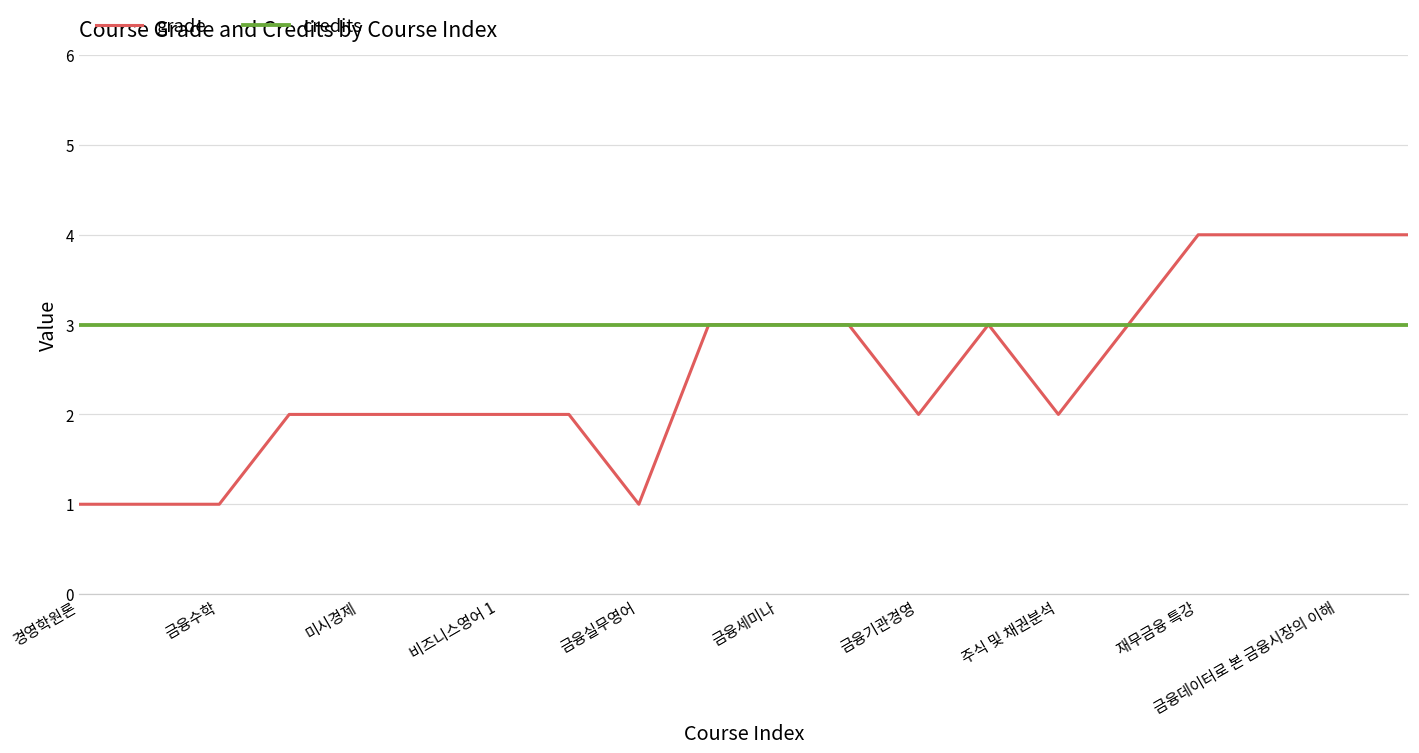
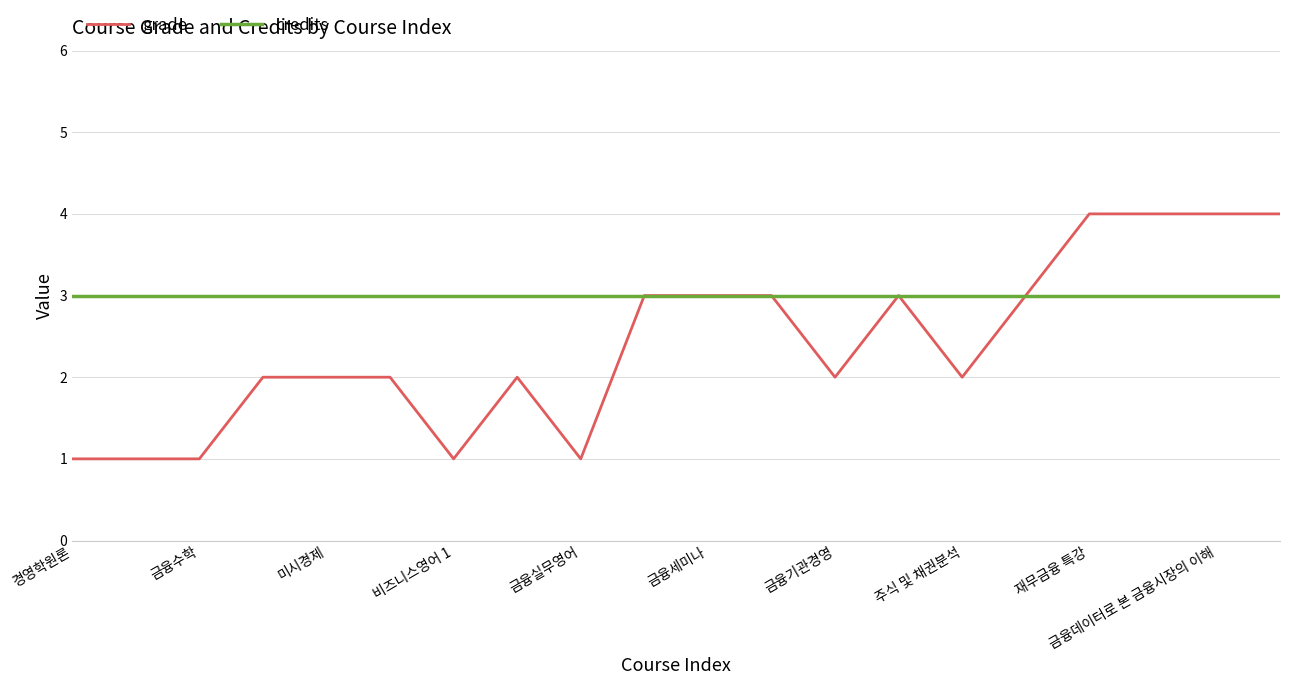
grade, 비즈니스영어 1: 2 -> 1
